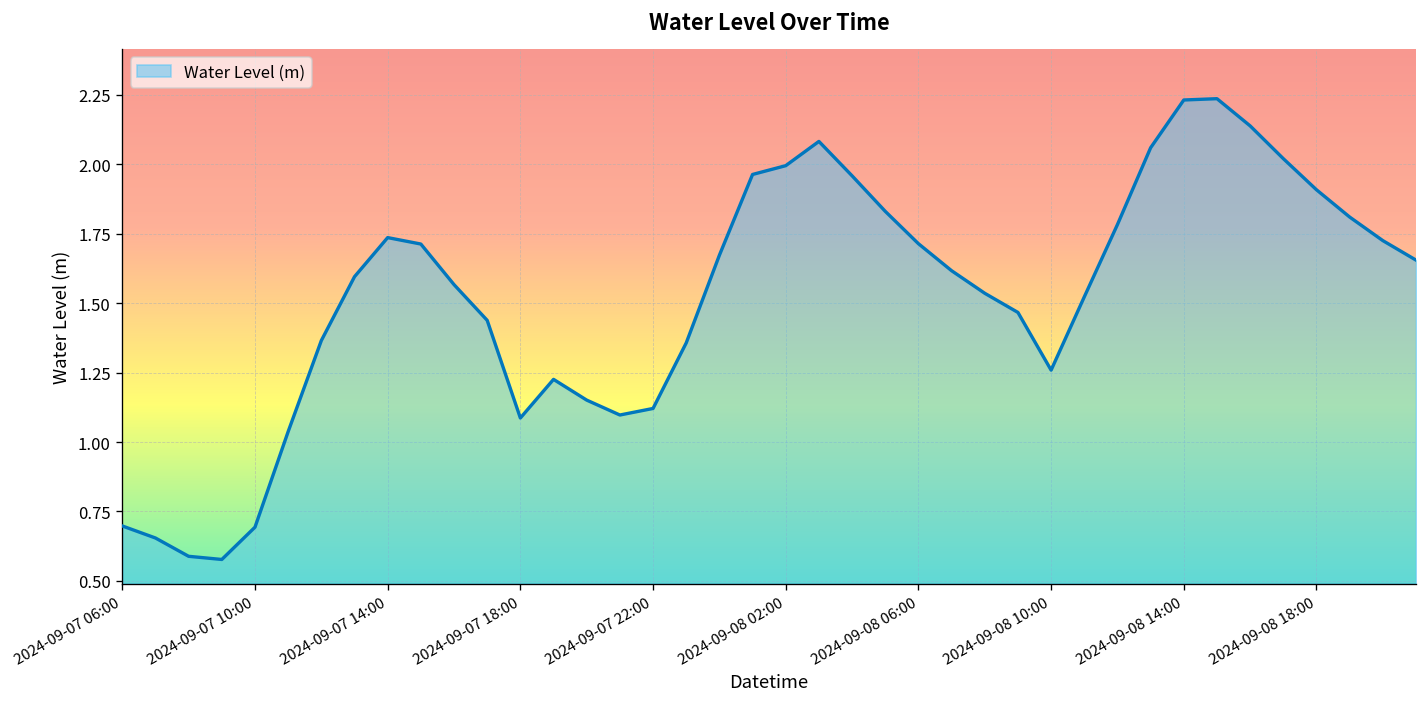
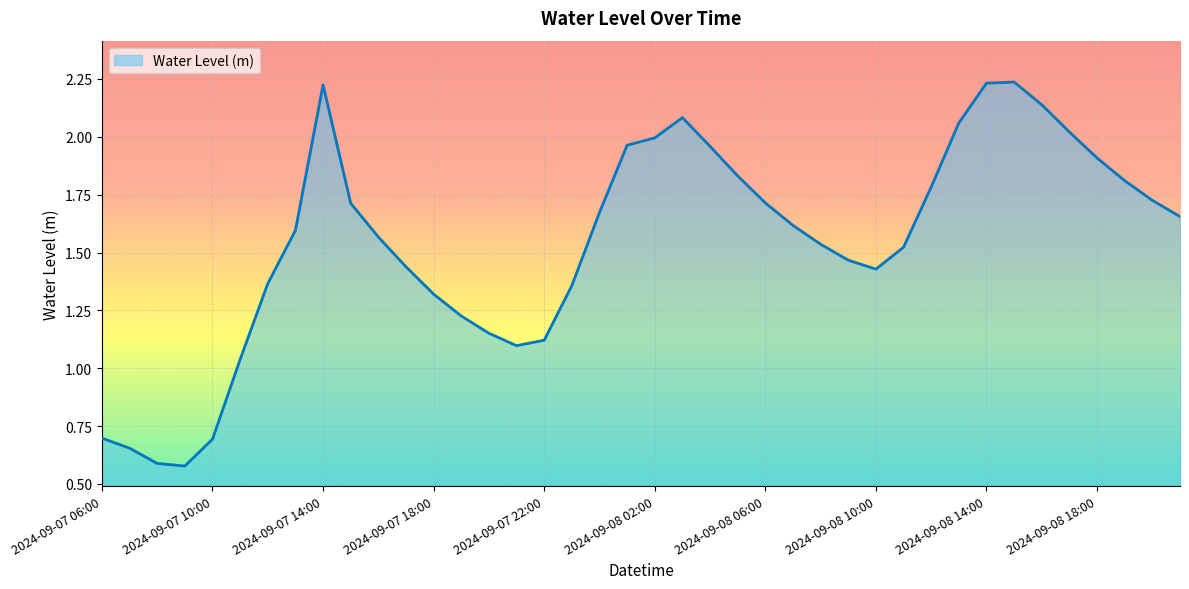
2024-09-07 14:00: 1.74 -> 2.22
2024-09-07 18:00: 1.09 -> 1.32
2024-09-08 10:00: 1.26 -> 1.43
